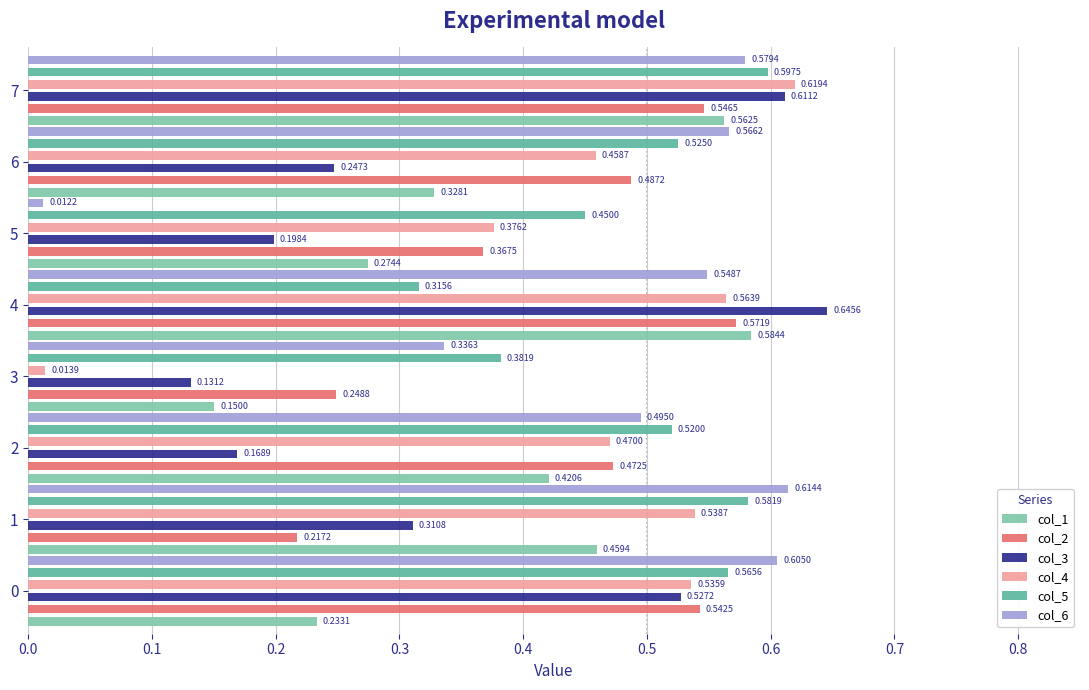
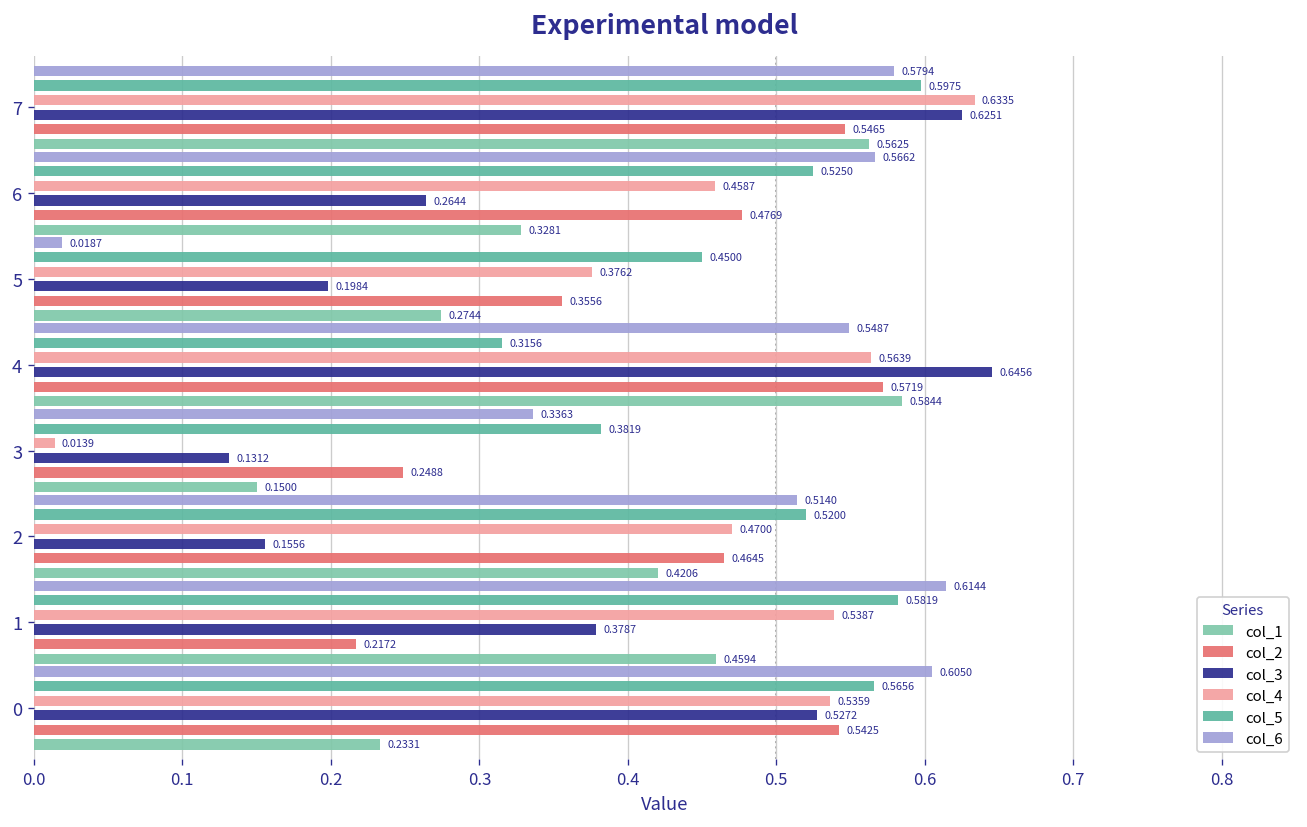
col_4, 7: 0.6194 -> 0.6335
col_3, 7: 0.6112 -> 0.6251
col_3, 6: 0.2473 -> 0.2644
col_2, 6: 0.4872 -> 0.4769
col_6, 5: 0.0122 -> 0.0187
col_2, 5: 0.3675 -> 0.3556
col_6, 2: 0.4950 -> 0.5140
col_3, 2: 0.1689 -> 0.1556
col_2, 2: 0.4725 -> 0.4645
col_3, 1: 0.3108 -> 0.3787
